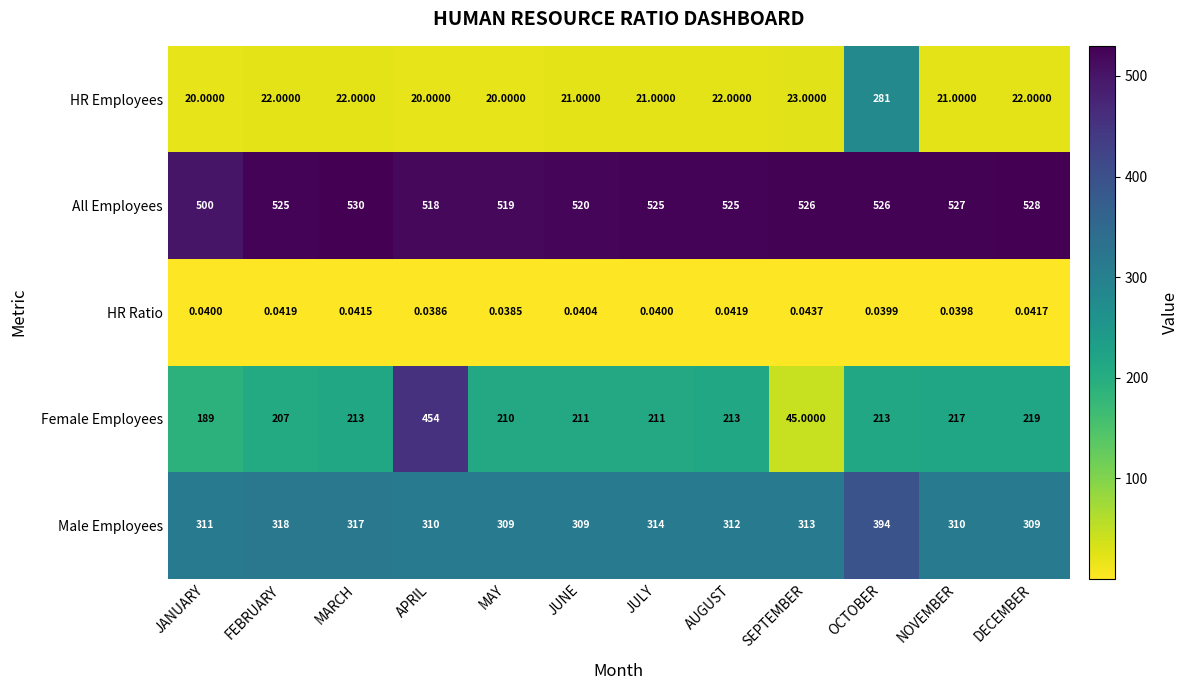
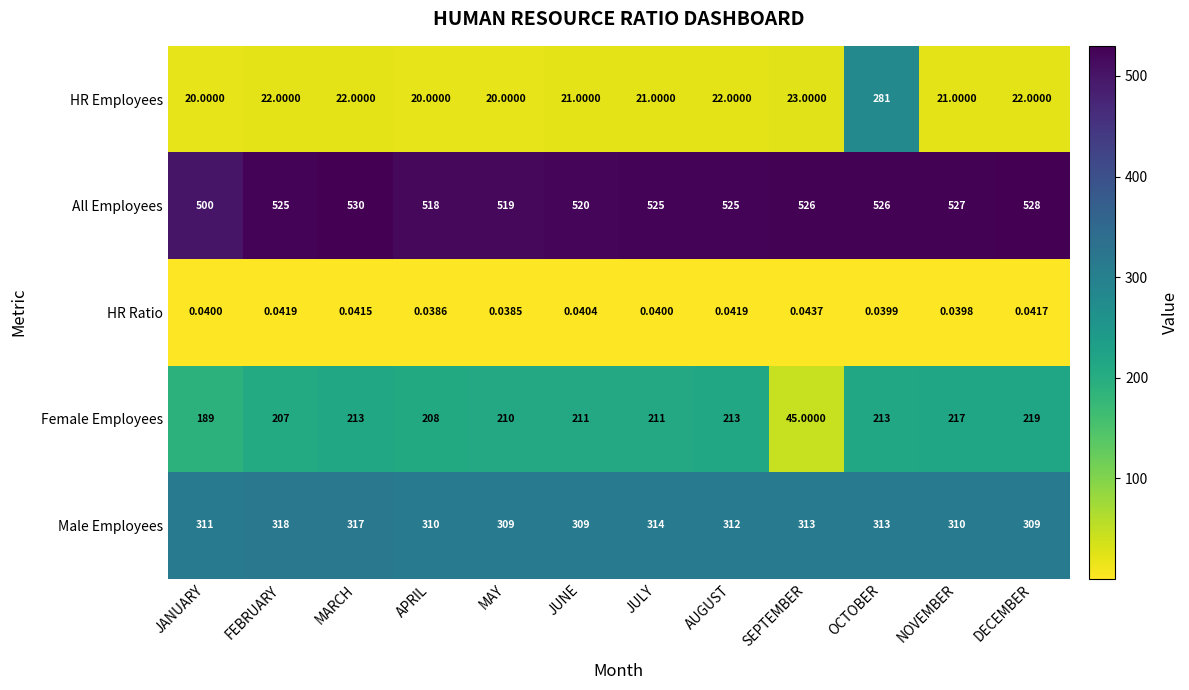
Female Employees, APRIL: 454 -> 208
Male Employees, OCTOBER: 394 -> 313
